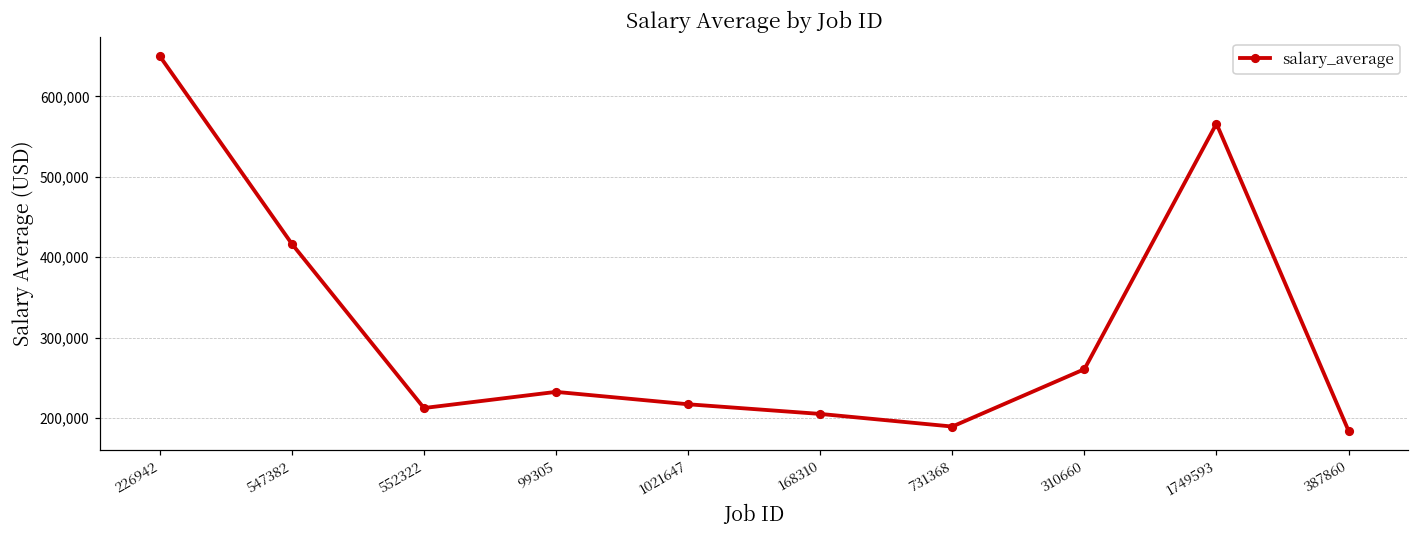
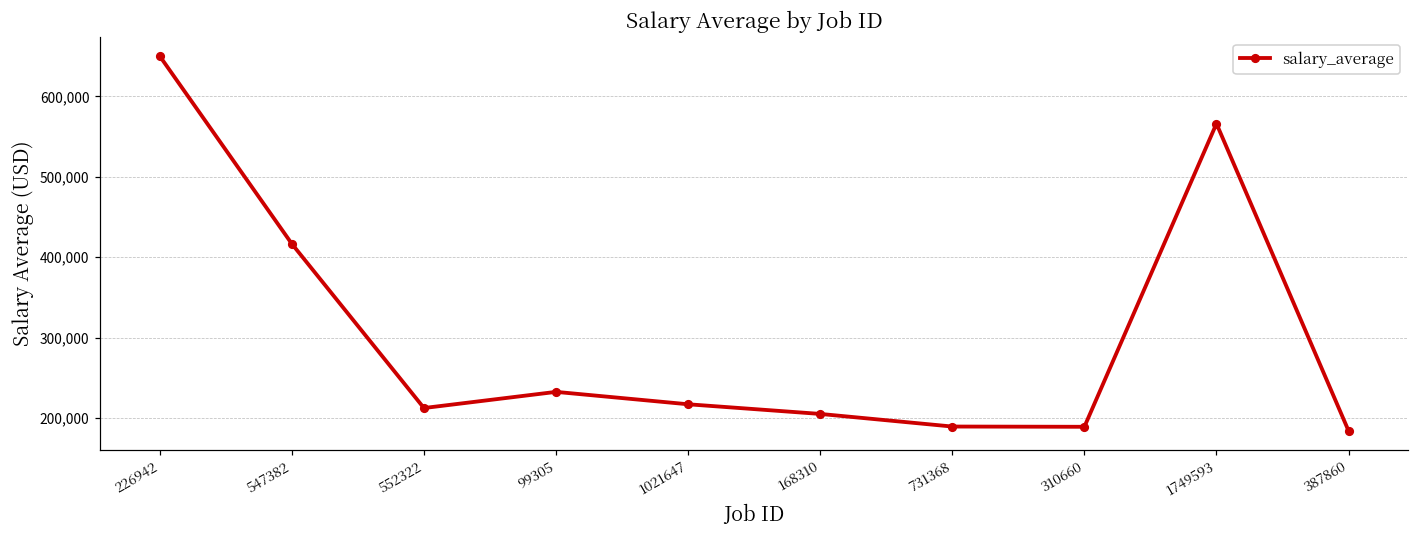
310660: 260,000 -> 190,000
